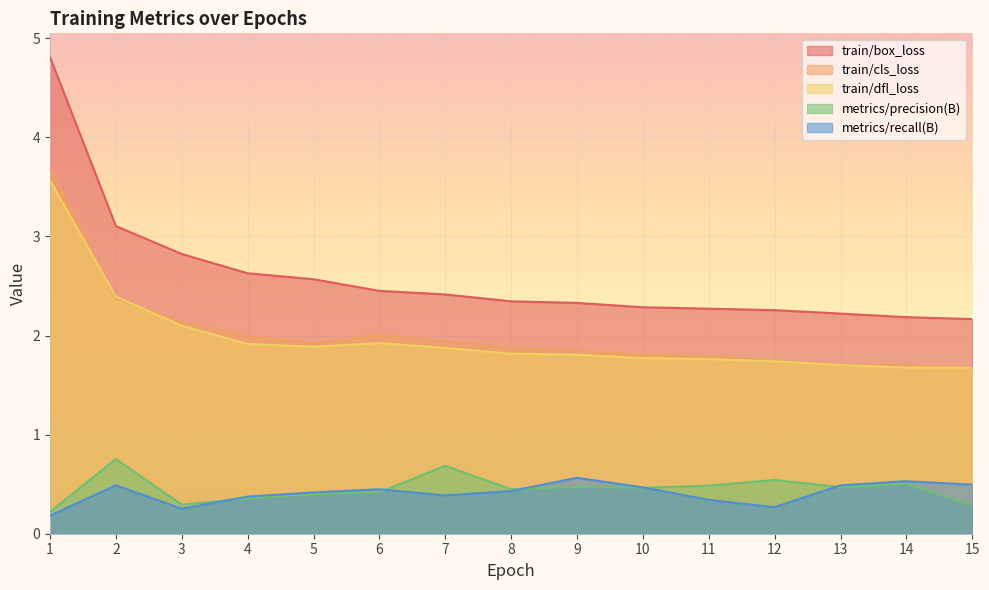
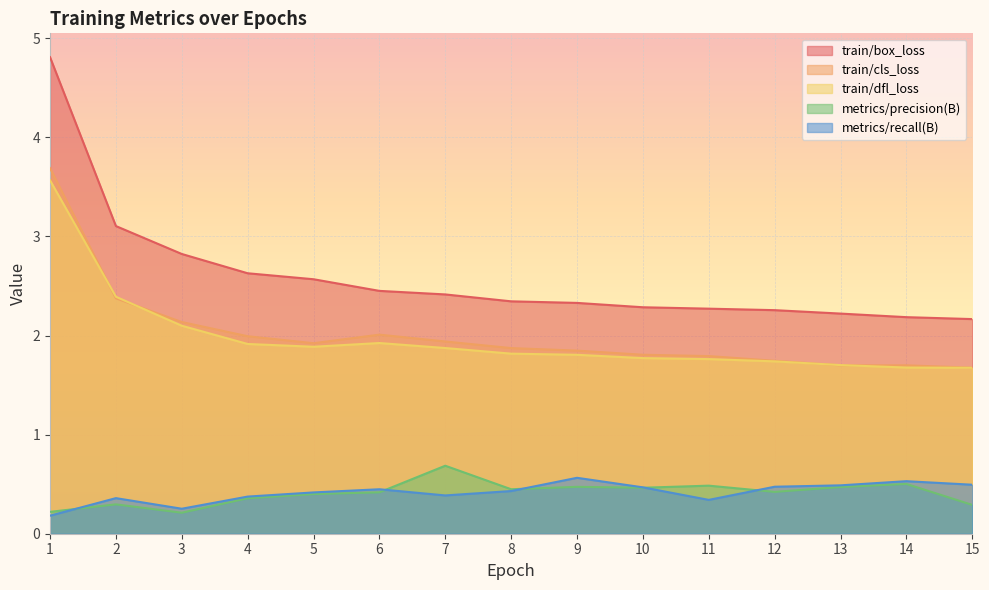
metrics/precision(B), 2: 0.8 -> 0.3
metrics/recall(B), 2: 0.5 -> 0.4
metrics/precision(B), 3: 0.3 -> 0.2
metrics/precision(B), 12: 0.5 -> 0.4
metrics/recall(B), 12: 0.3 -> 0.5
